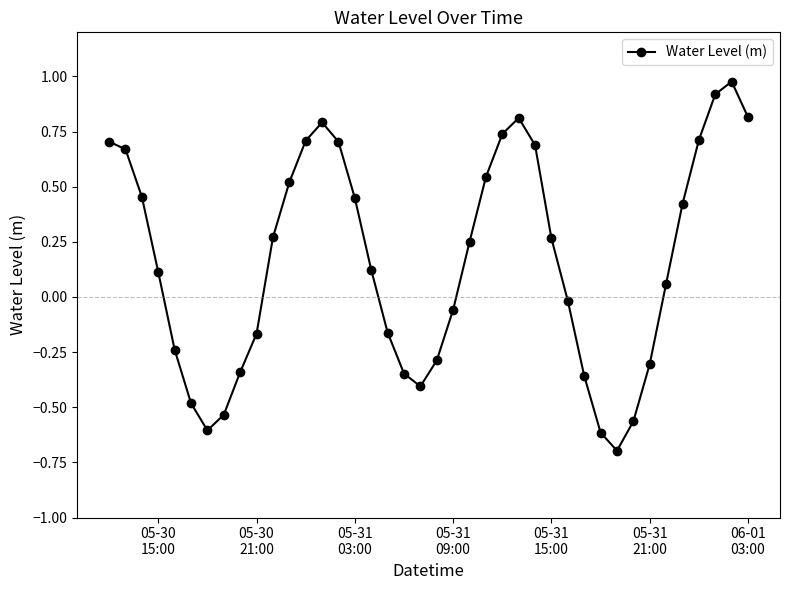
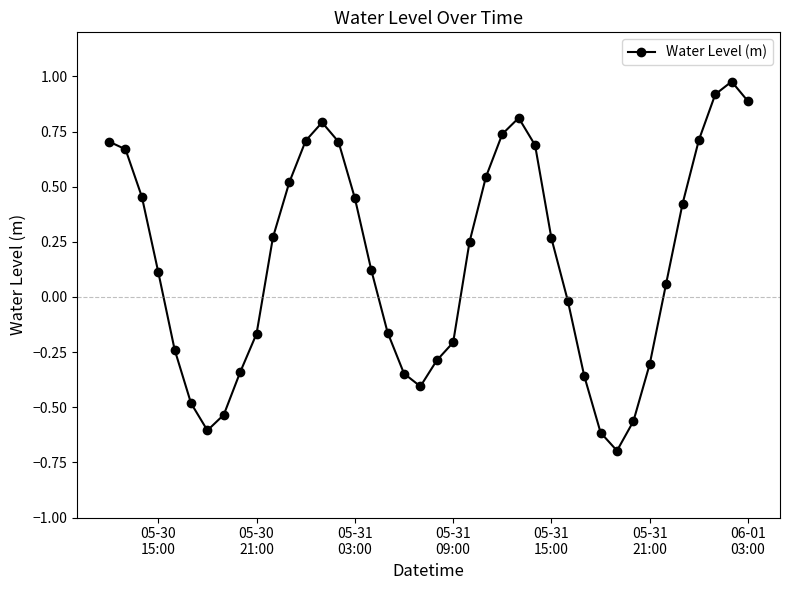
05-31 09:00: -0.06 -> -0.21
06-01 03:00: 0.81 -> 0.89
